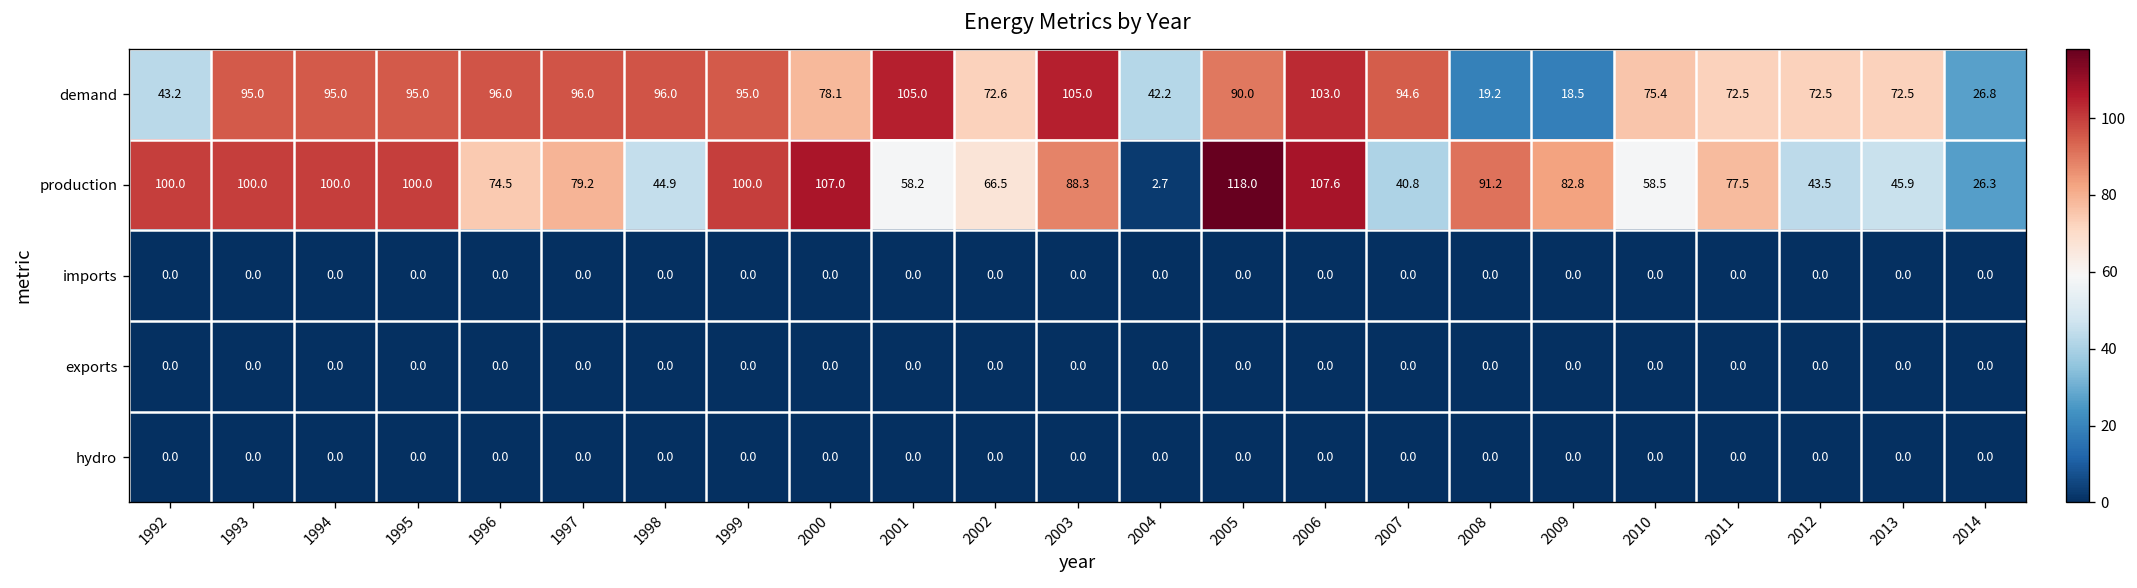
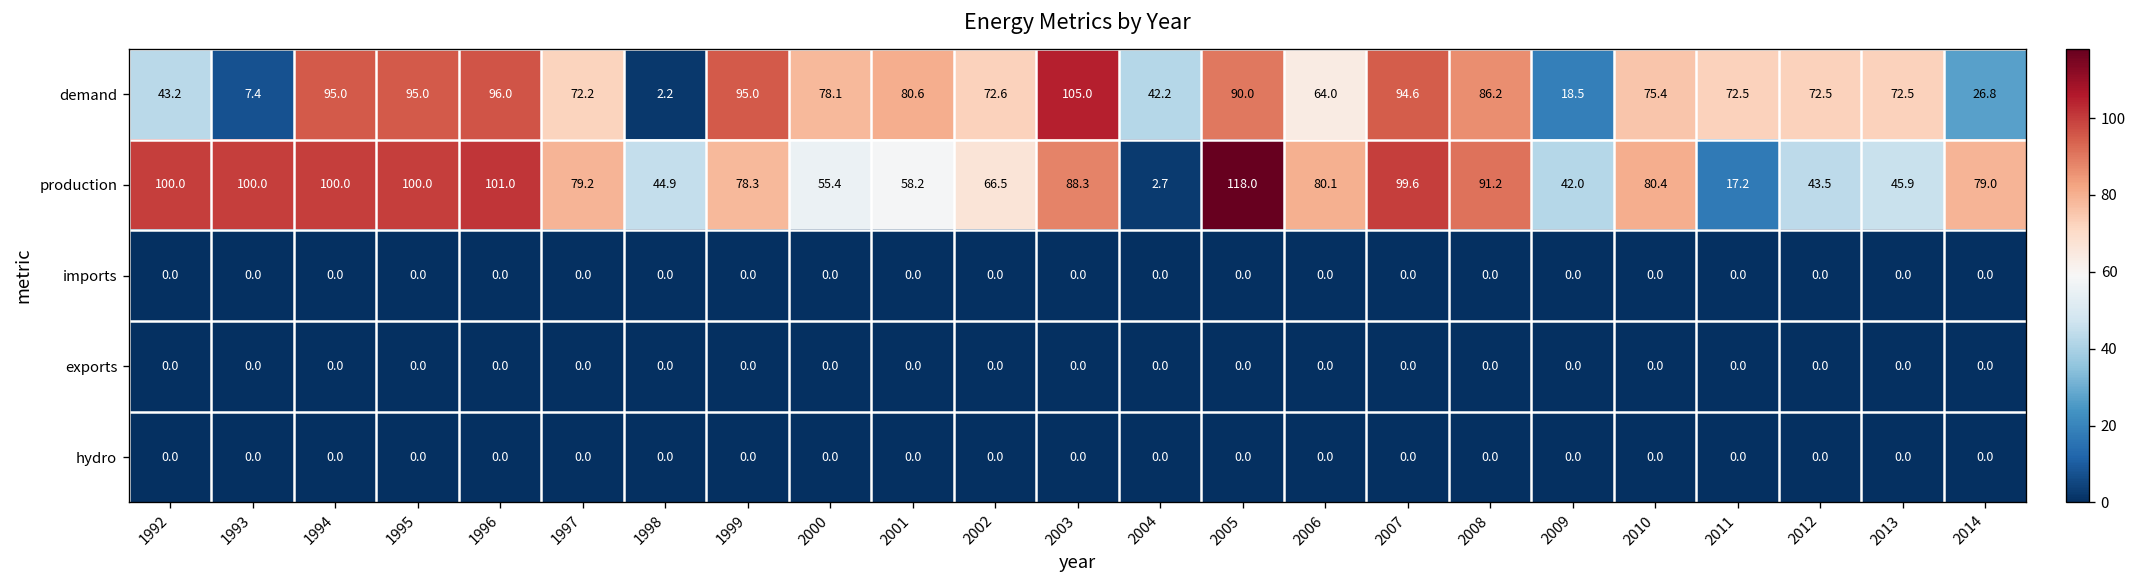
demand, 1993: 95.0 -> 7.4
demand, 1997: 96.0 -> 72.2
demand, 1998: 96.0 -> 2.2
demand, 2001: 105.0 -> 80.6
demand, 2006: 103.0 -> 64.0
demand, 2008: 19.2 -> 86.2
production, 1996: 74.5 -> 101.0
production, 1999: 100.0 -> 78.3
production, 2000: 107.0 -> 55.4
production, 2006: 107.6 -> 80.1
production, 2007: 40.8 -> 99.6
production, 2009: 82.8 -> 42.0
production, 2010: 58.5 -> 80.4
production, 2011: 77.5 -> 17.2
production, 2014: 26.3 -> 79.0
